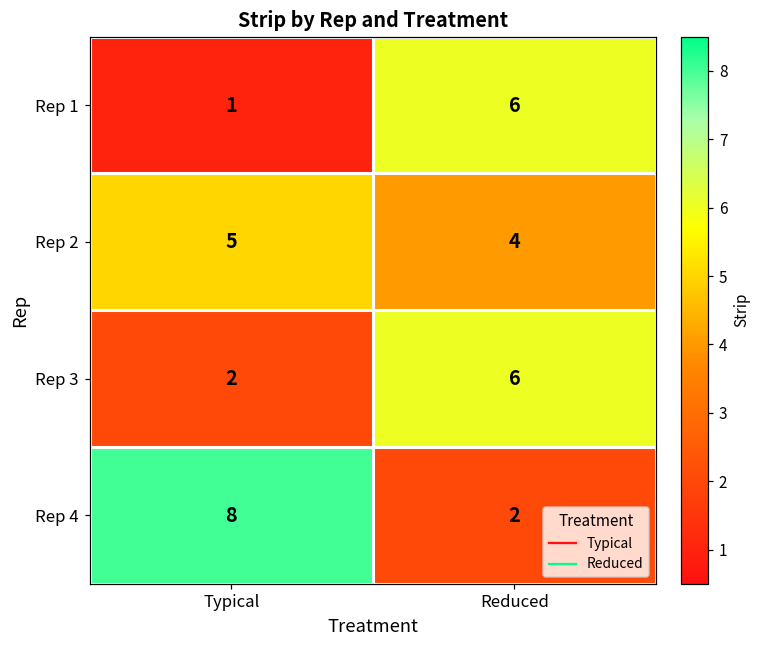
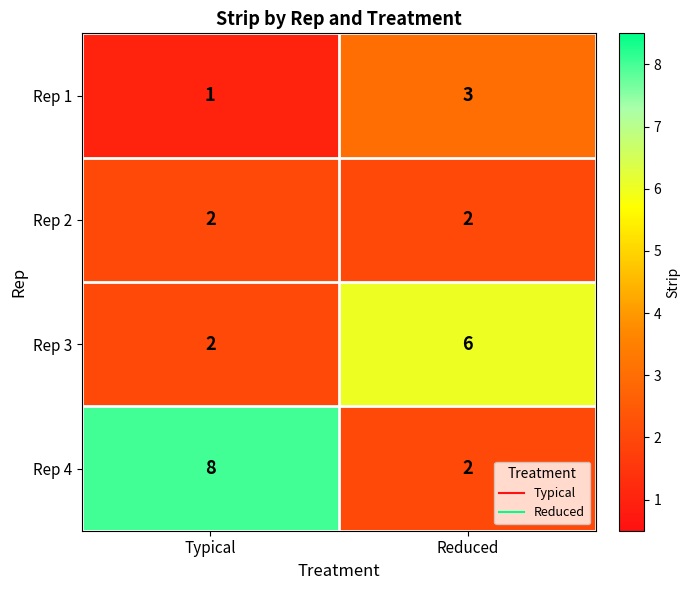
Rep 1, Reduced: 6 -> 3
Rep 2, Typical: 5 -> 2
Rep 2, Reduced: 4 -> 2
